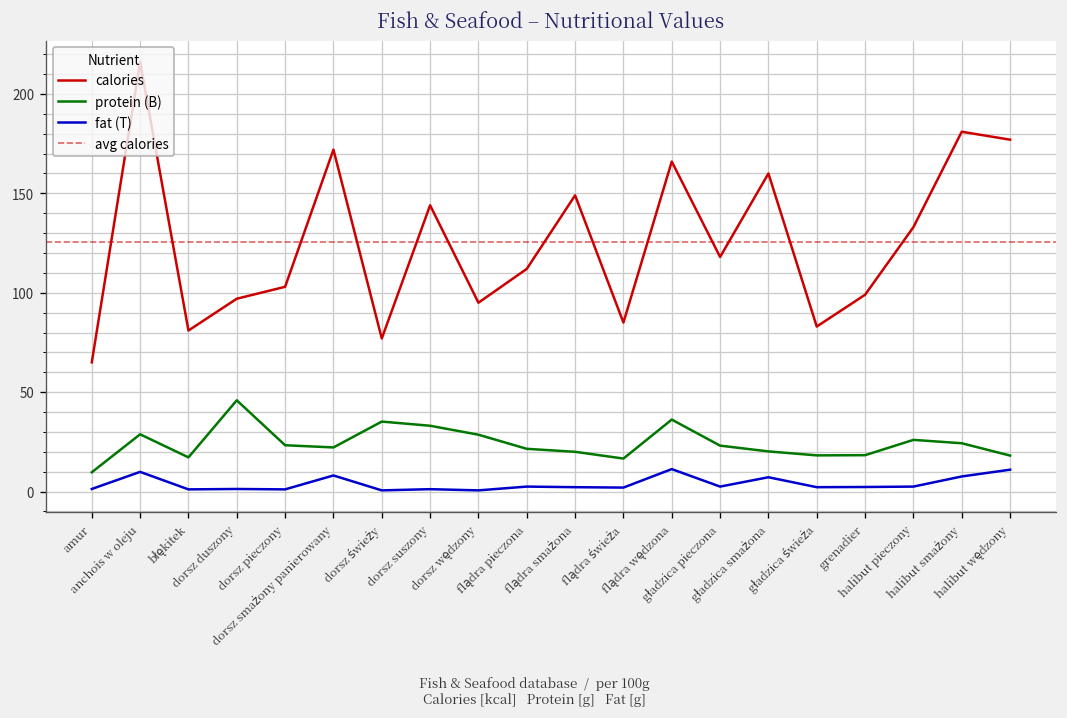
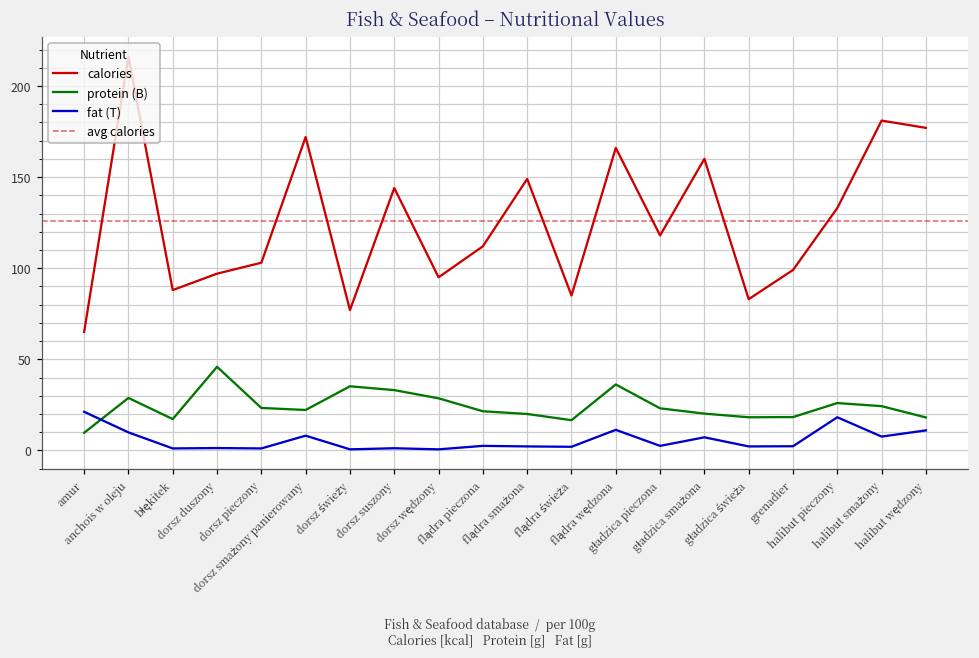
fat (T), amur: 1 -> 21
calories, błękitek: 81 -> 88
fat (T), halibut pieczony: 3 -> 18
